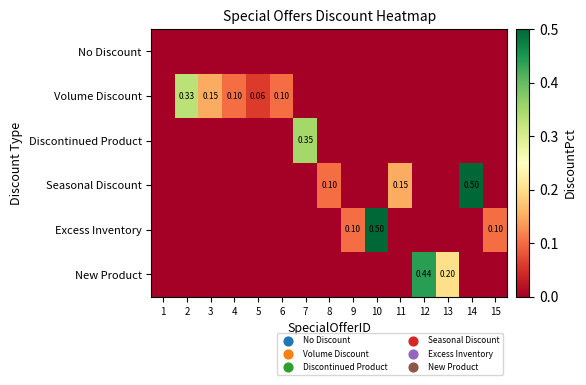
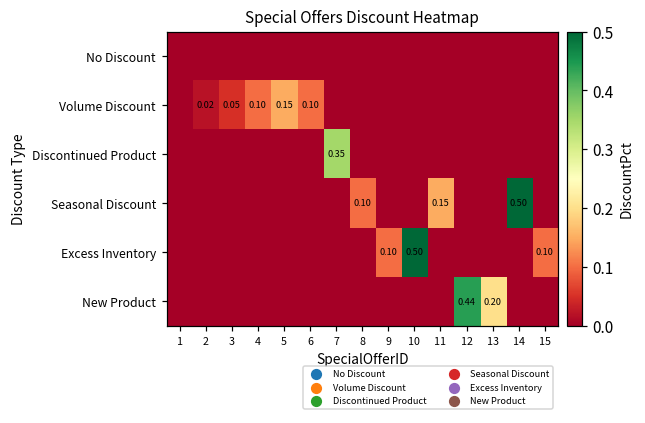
Volume Discount, 2: 0.33 -> 0.02
Volume Discount, 3: 0.15 -> 0.05
Volume Discount, 5: 0.06 -> 0.15
